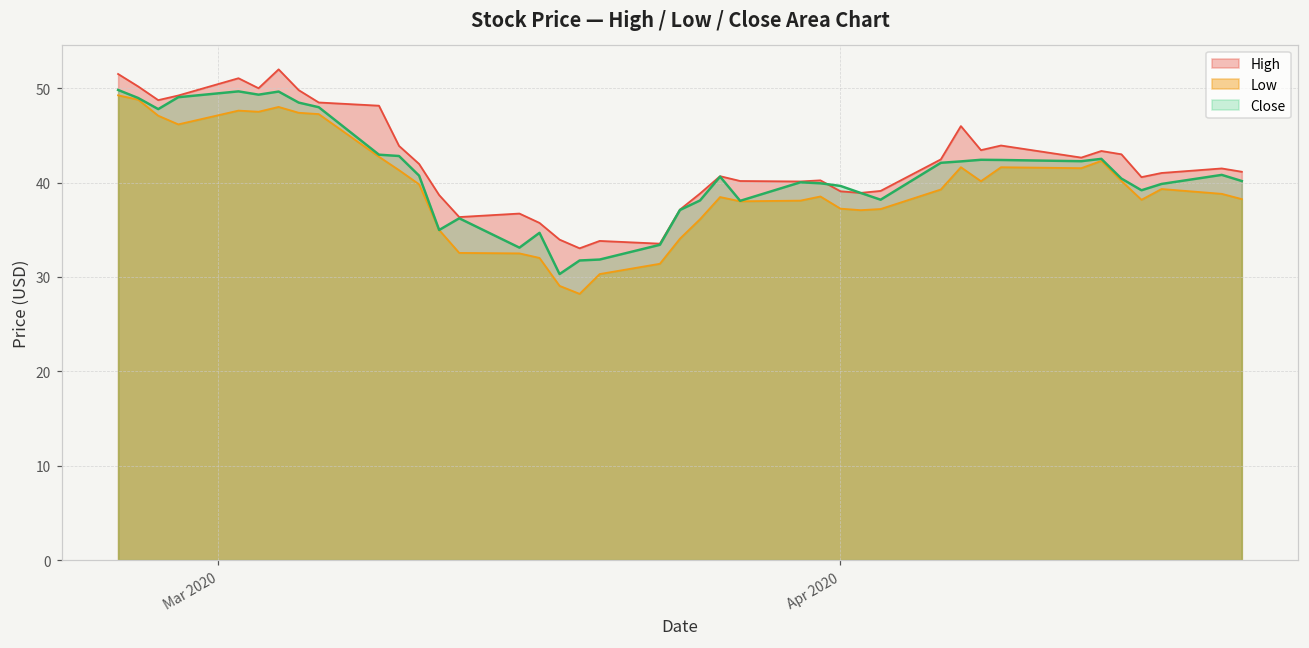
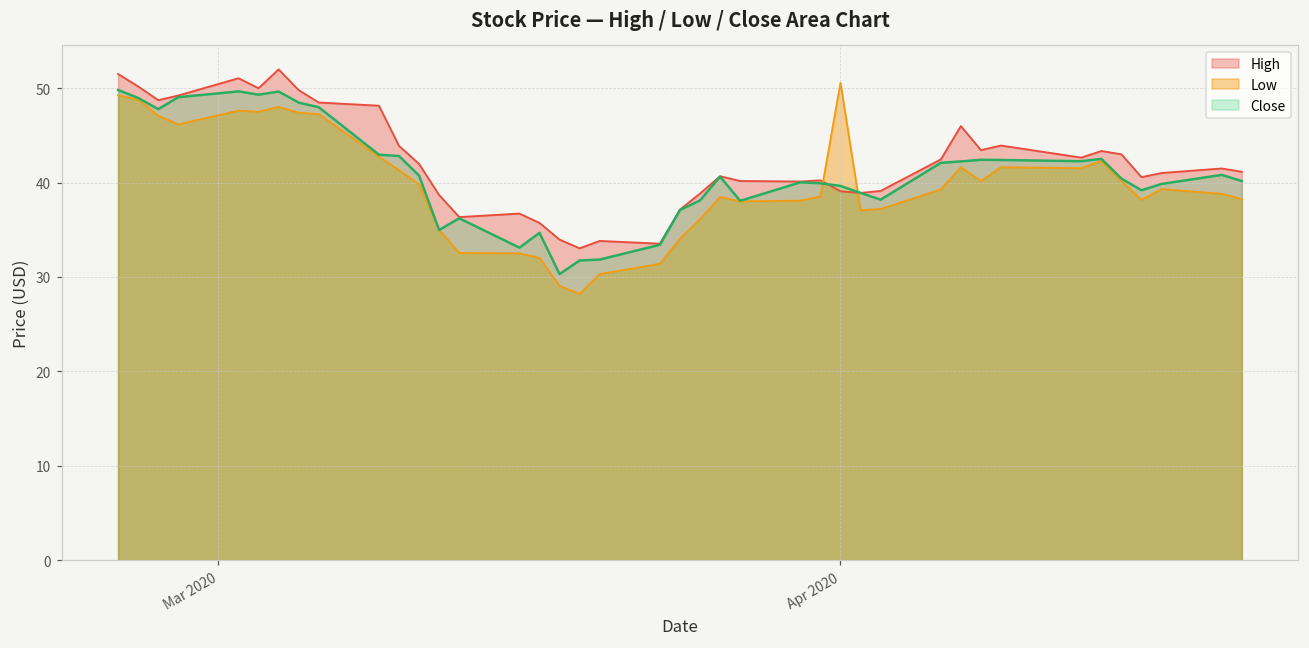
Low, Apr 2020: 37 -> 51
